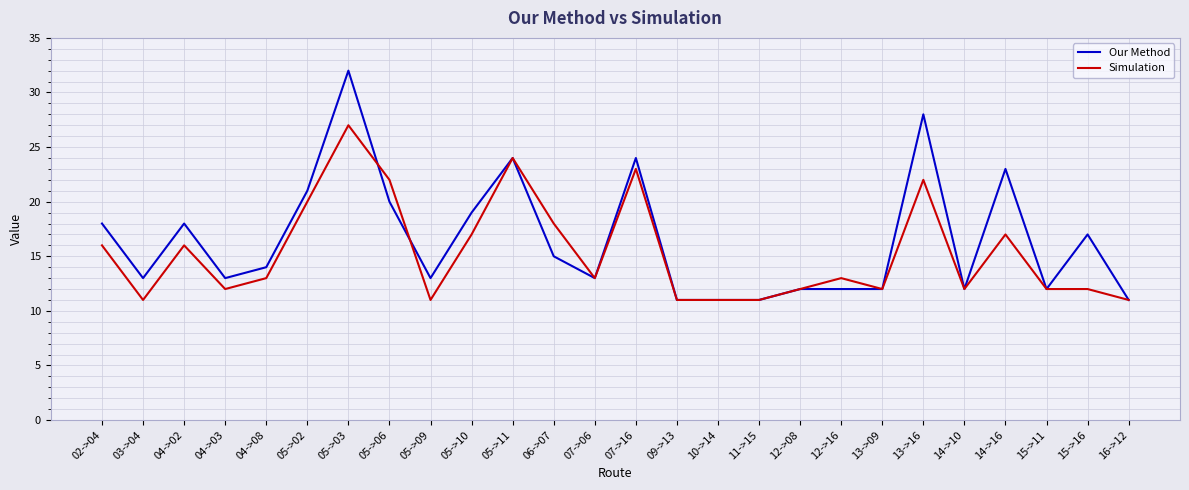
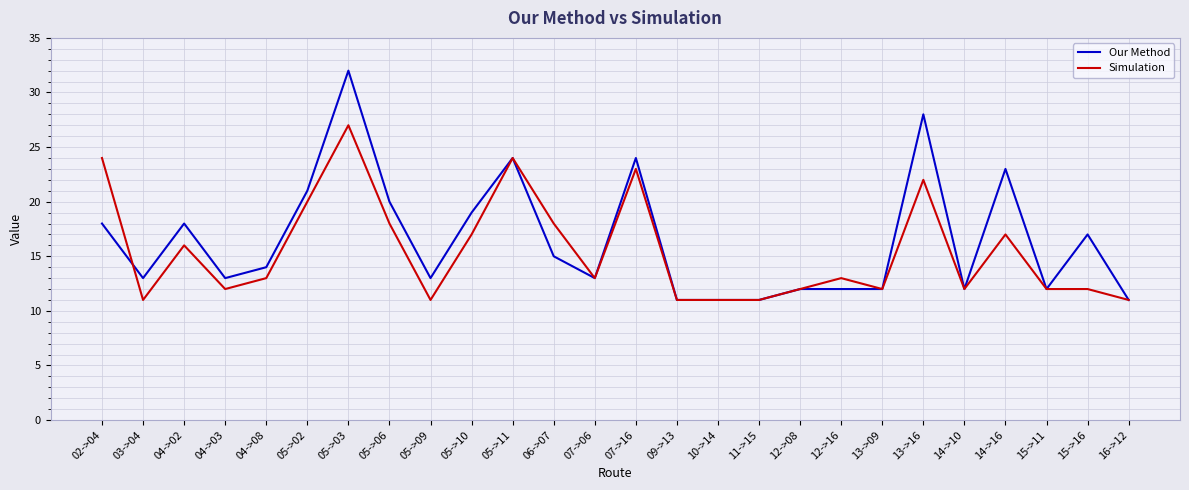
Simulation, 02->04: 16 -> 24
Simulation, 05->06: 22 -> 18
